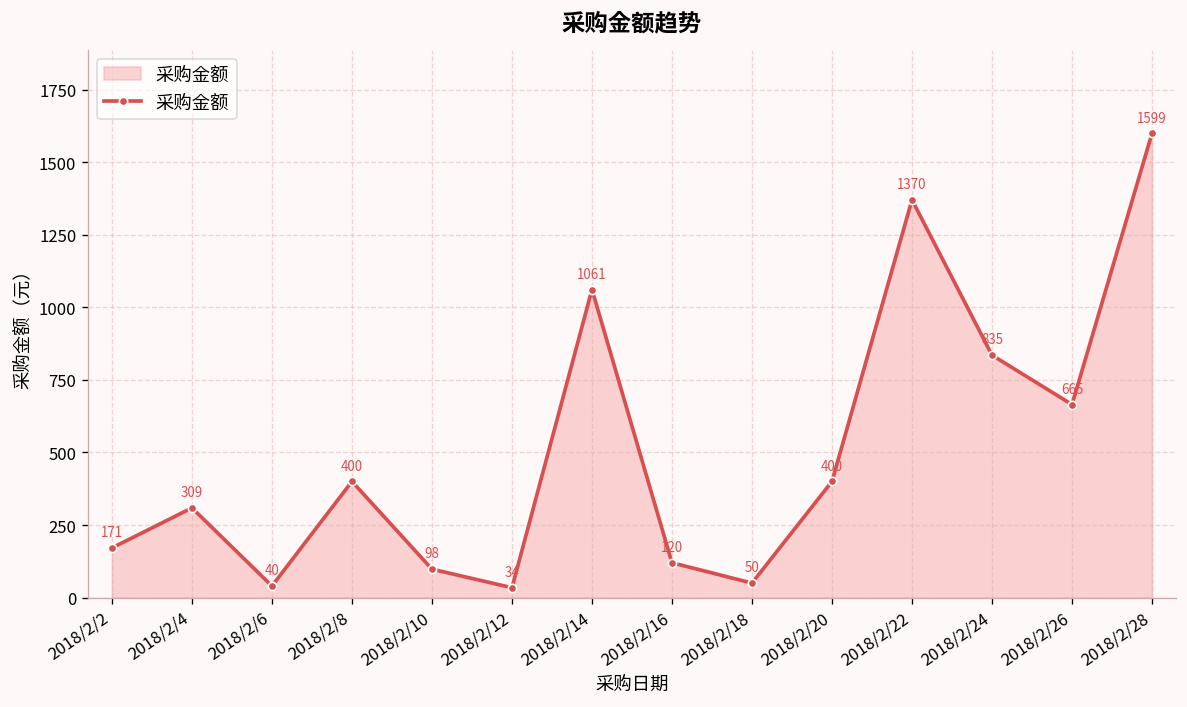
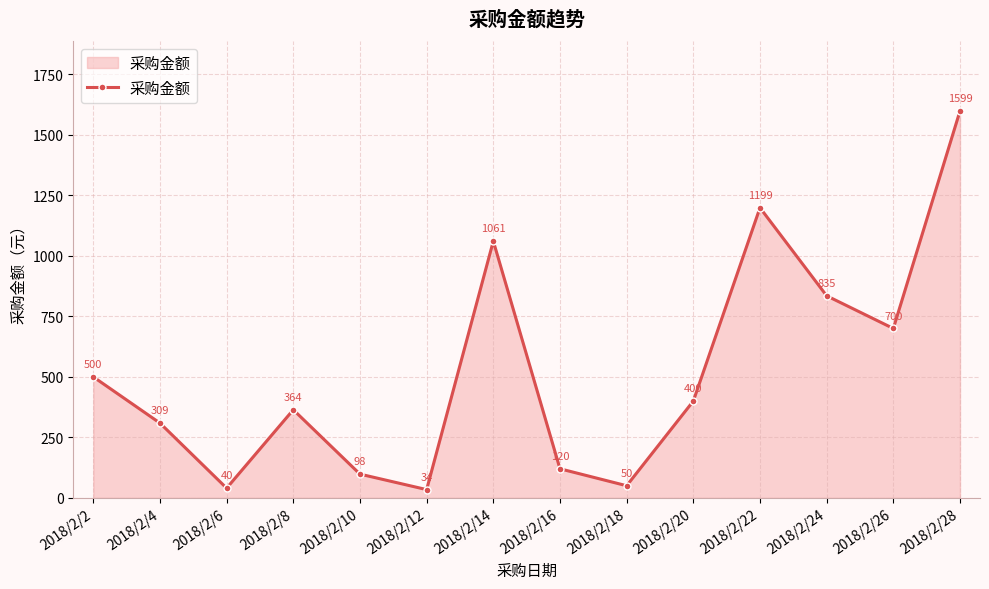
2018/2/2: 171 -> 500
2018/2/8: 400 -> 364
2018/2/22: 1370 -> 1199
2018/2/26: 665 -> 700
